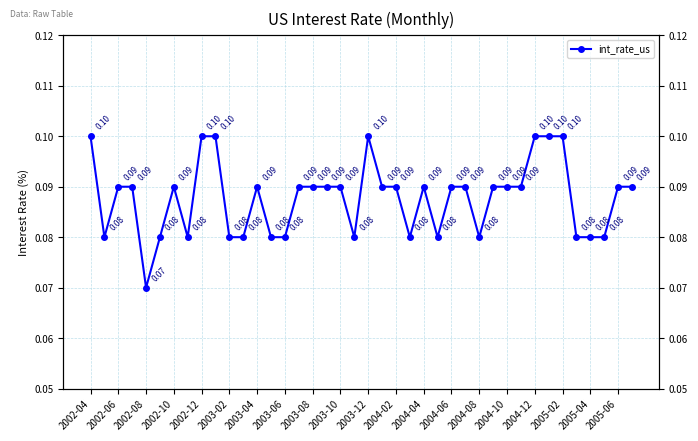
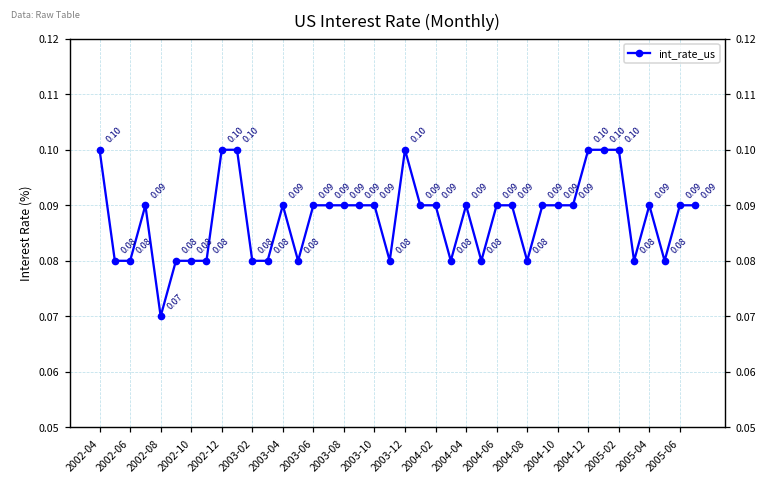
2002-06: 0.09 -> 0.08
2002-10: 0.09 -> 0.08
2003-06: 0.08 -> 0.09
2005-04: 0.08 -> 0.09
